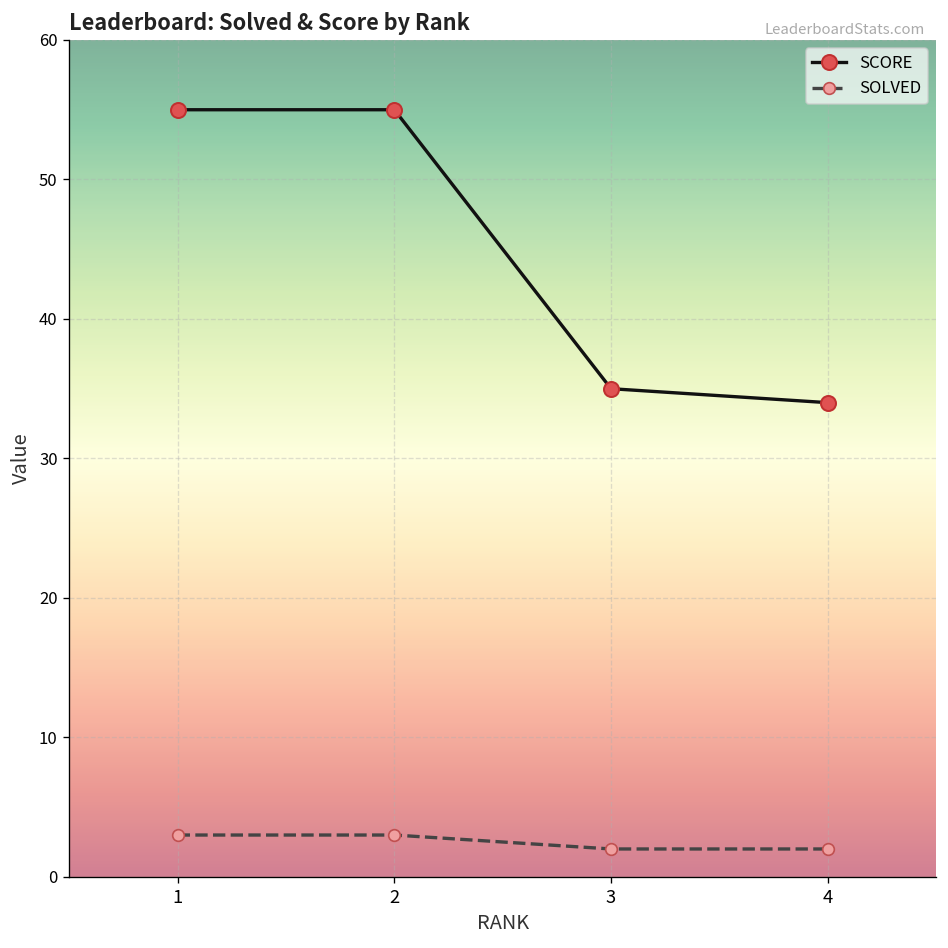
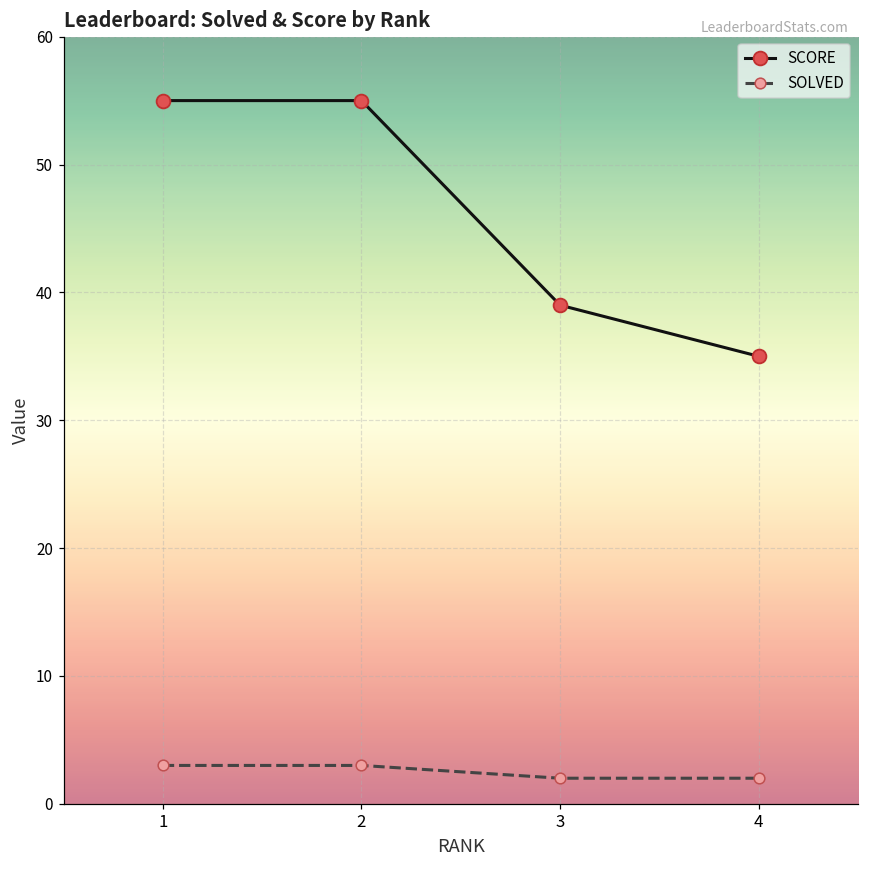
SCORE, 3: 35 -> 39
SCORE, 4: 34 -> 35
